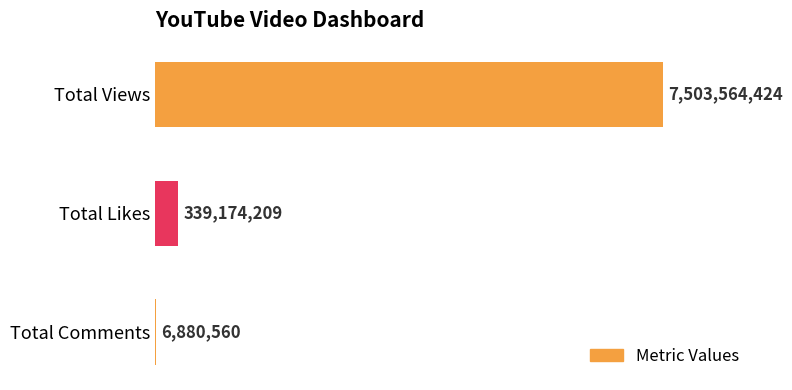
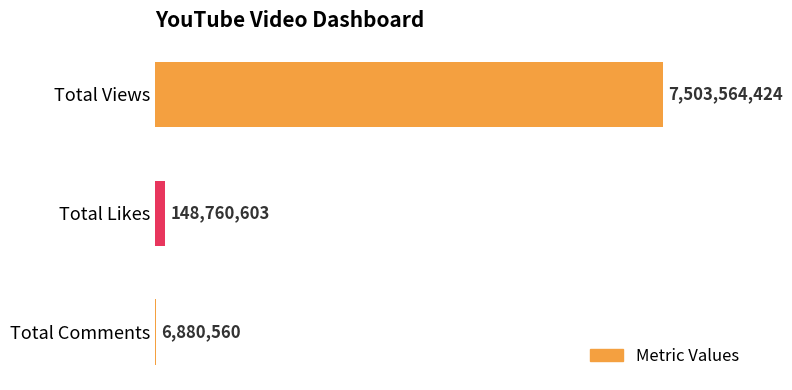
Total Likes: 339,174,209 -> 148,760,603
